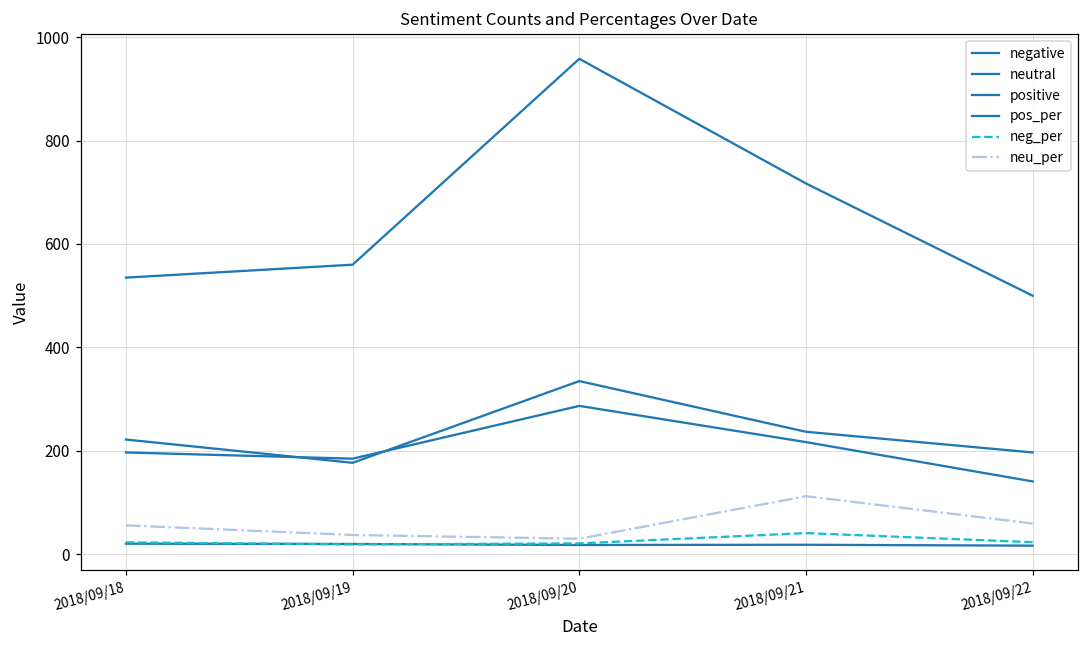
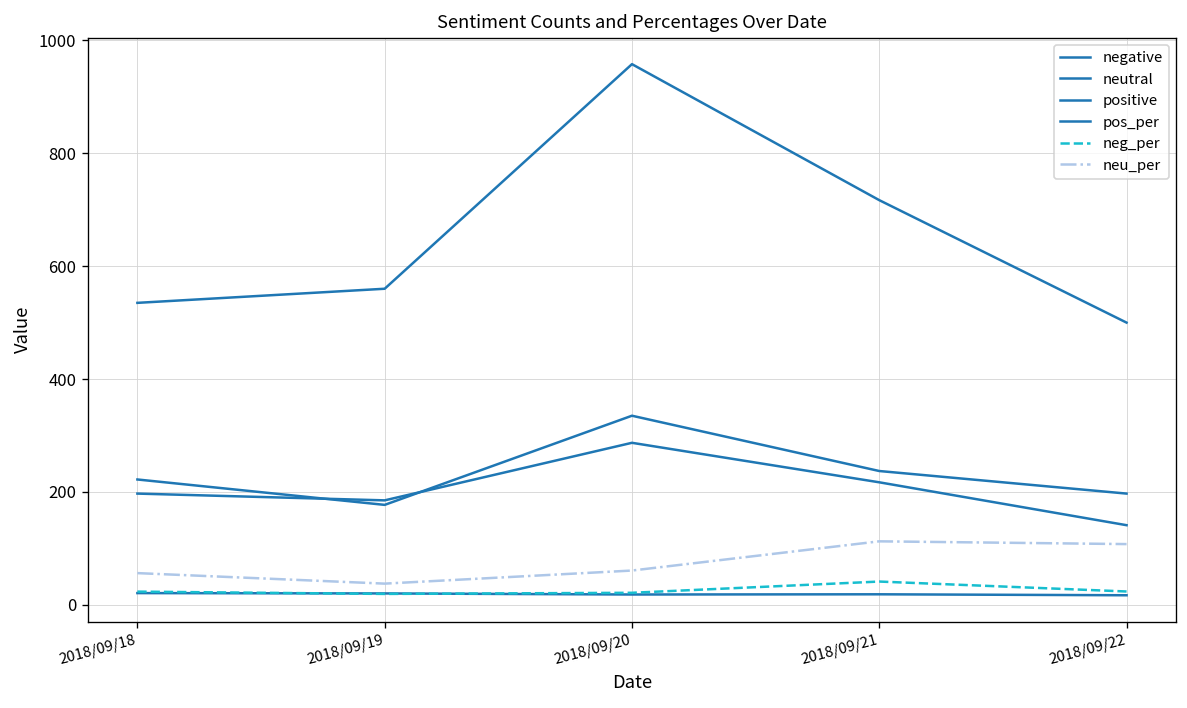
neu_per, 2018/09/20: 30 -> 60
neu_per, 2018/09/22: 60 -> 110
